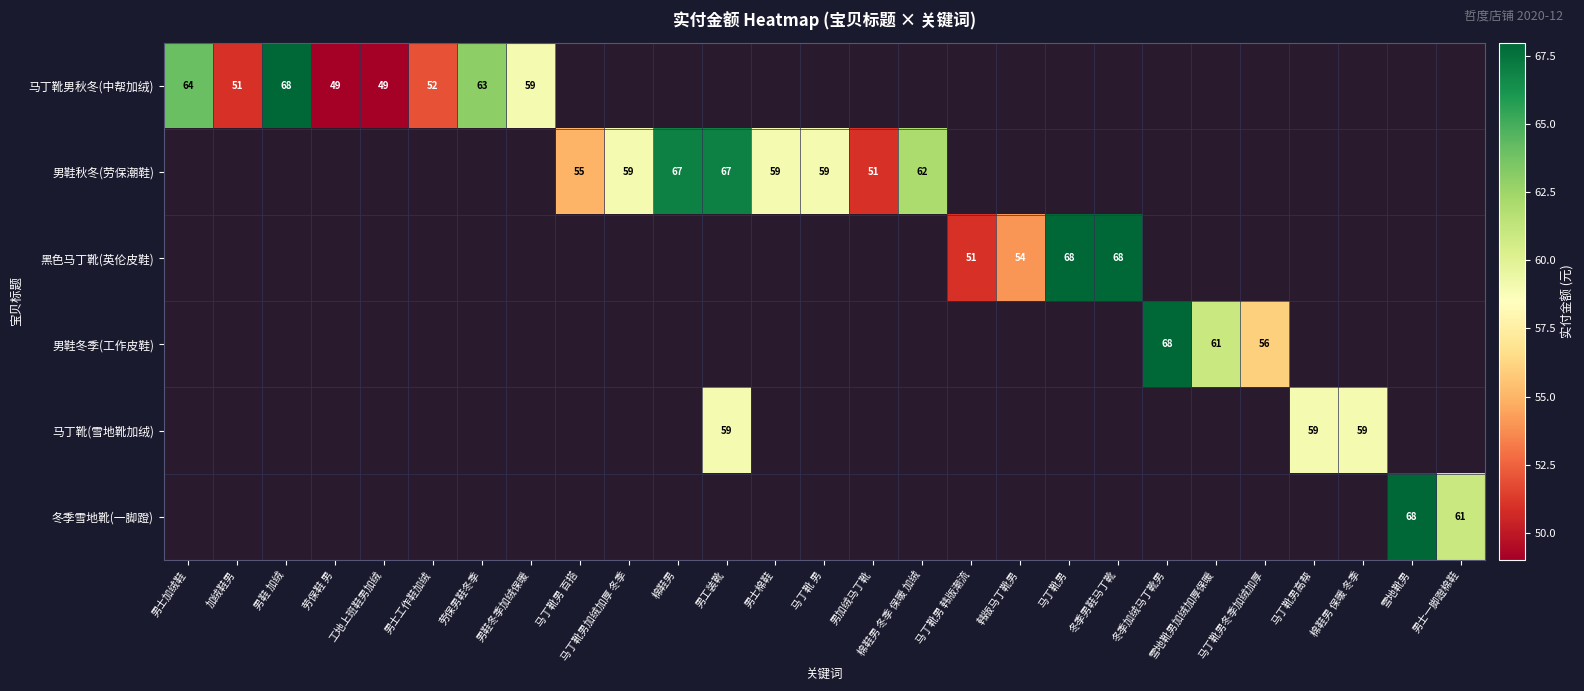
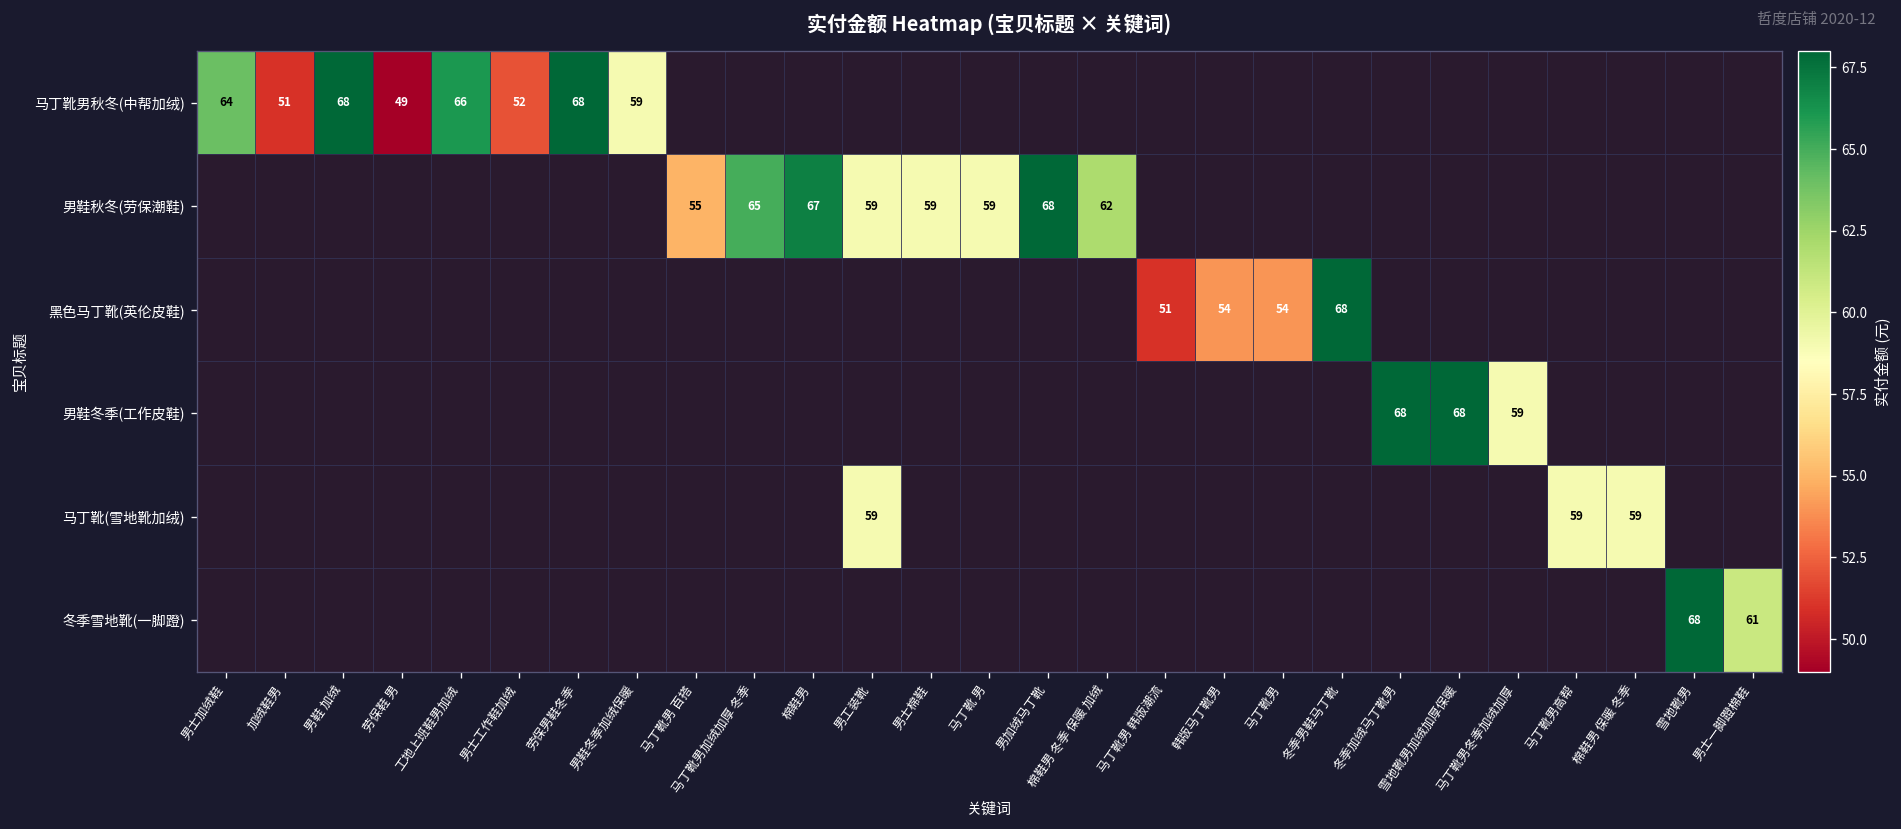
马丁靴男秋冬(中帮加绒), 工地上班鞋男加绒: 49 -> 66
马丁靴男秋冬(中帮加绒), 劳保男鞋冬季: 63 -> 68
男鞋秋冬(劳保潮鞋), 马丁靴男加绒加厚 冬季: 59 -> 65
男鞋秋冬(劳保潮鞋), 男工装靴: 67 -> 59
男鞋秋冬(劳保潮鞋), 男加绒马丁靴: 51 -> 68
黑色马丁靴(英伦皮鞋), 马丁靴男: 68 -> 54
男鞋冬季(工作皮鞋), 雪地靴男加绒加厚保暖: 61 -> 68
男鞋冬季(工作皮鞋), 马丁靴男冬季加绒加厚: 56 -> 59
